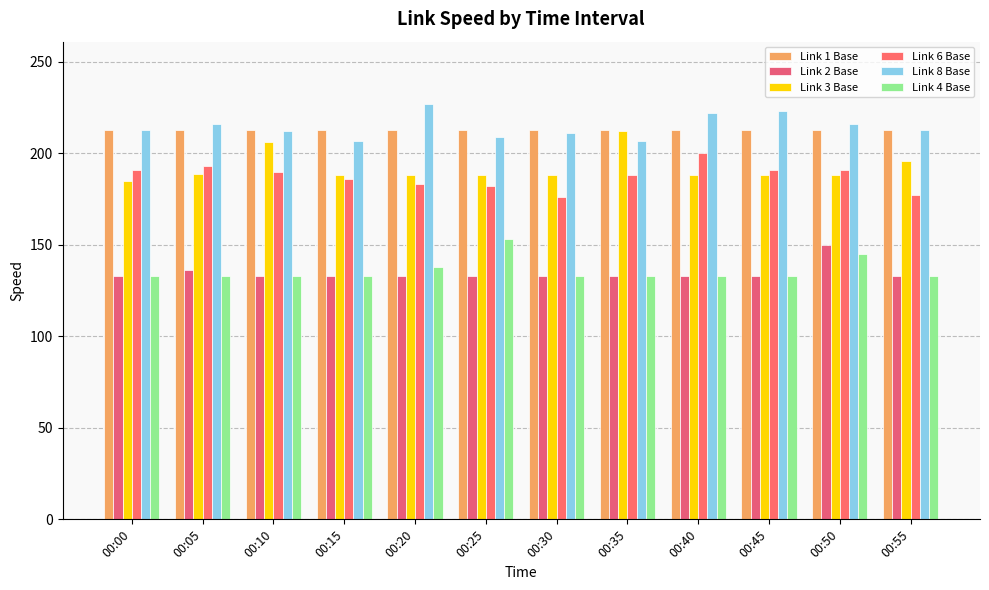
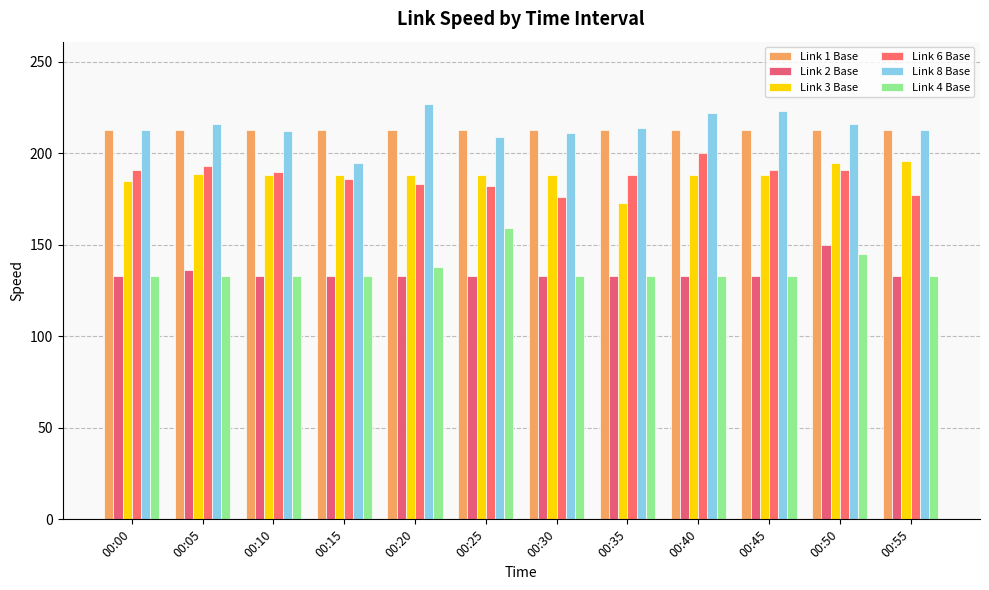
Link 3 Base, 00:10: 206 -> 188
Link 8 Base, 00:15: 207 -> 195
Link 4 Base, 00:25: 153 -> 159
Link 3 Base, 00:35: 212 -> 173
Link 8 Base, 00:35: 207 -> 214
Link 3 Base, 00:50: 188 -> 195
